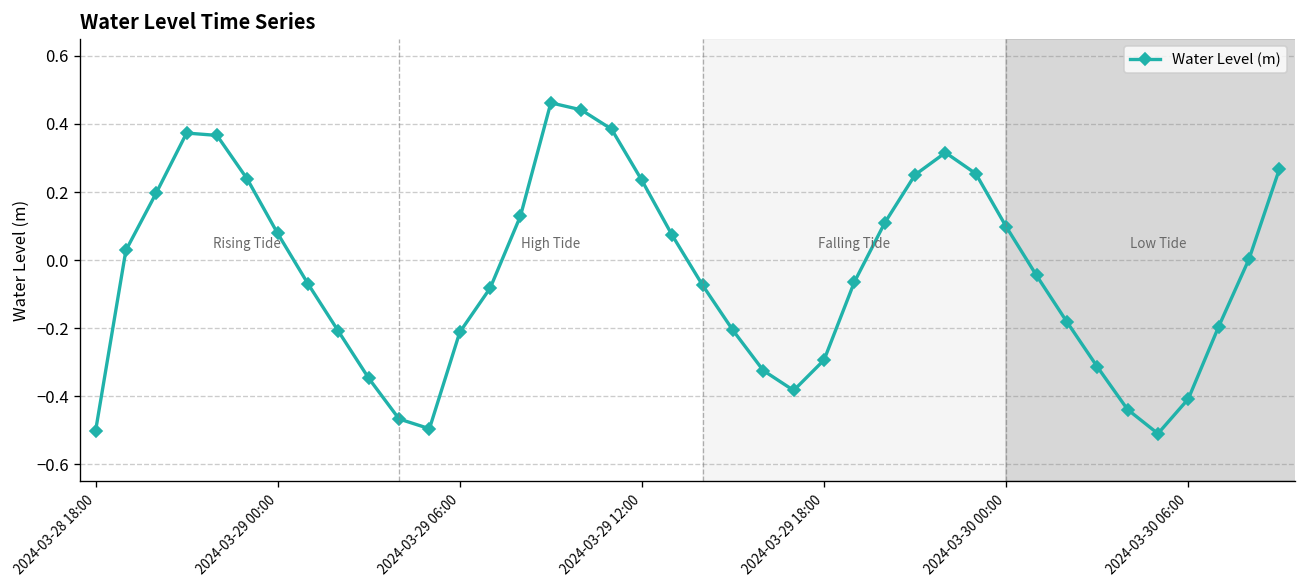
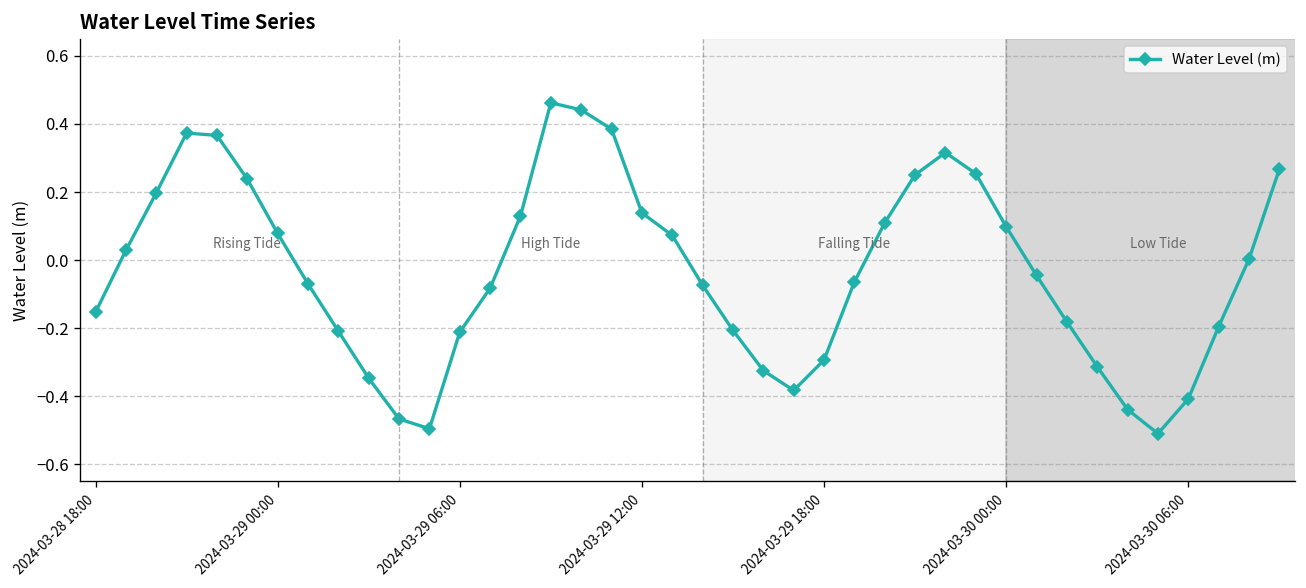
2024-03-28 18:00: -0.50 -> -0.15
2024-03-29 12:00: 0.23 -> 0.14
